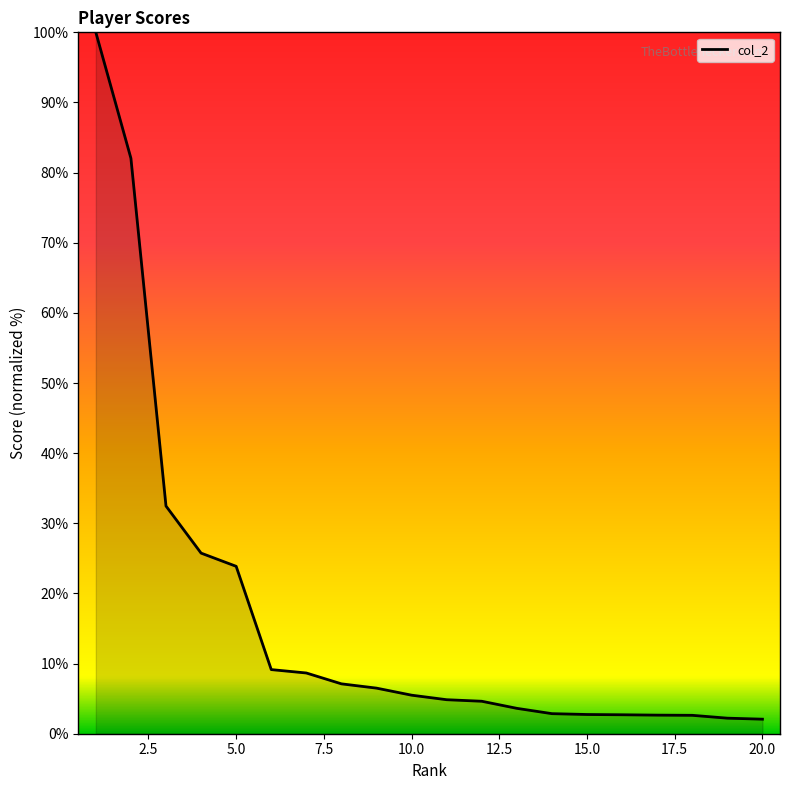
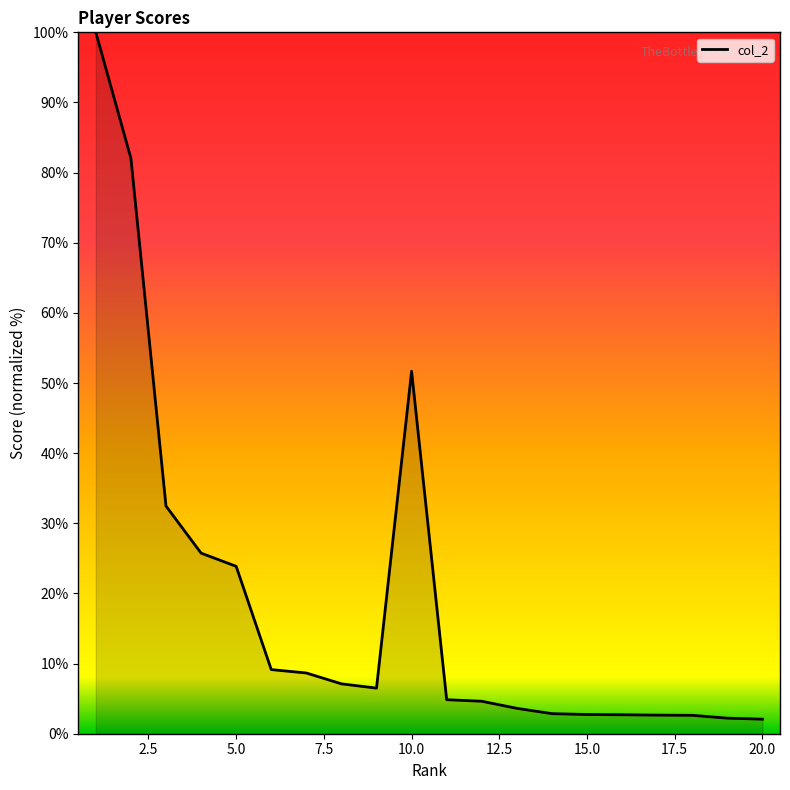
10.0: 5% -> 52%
